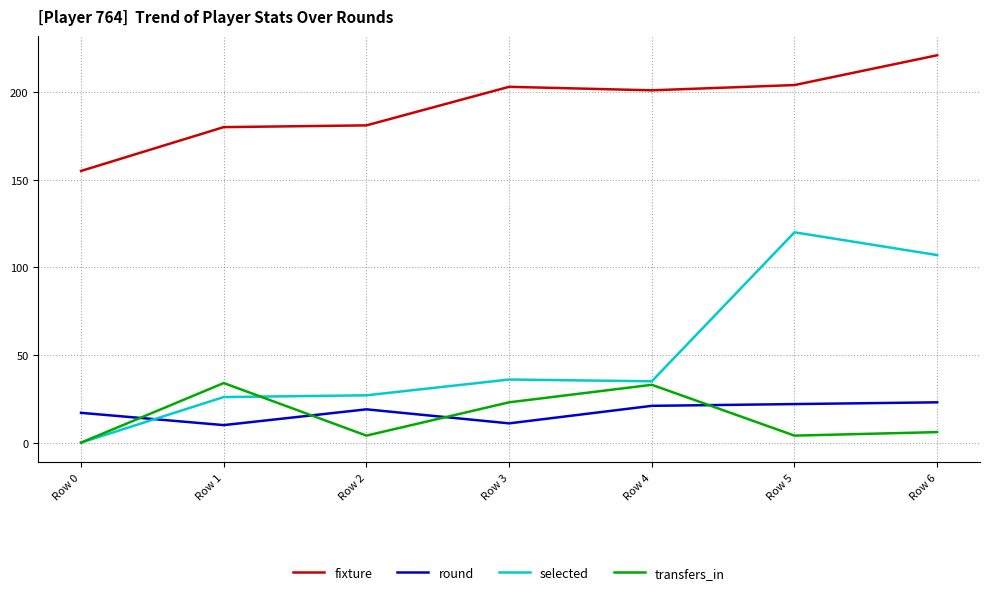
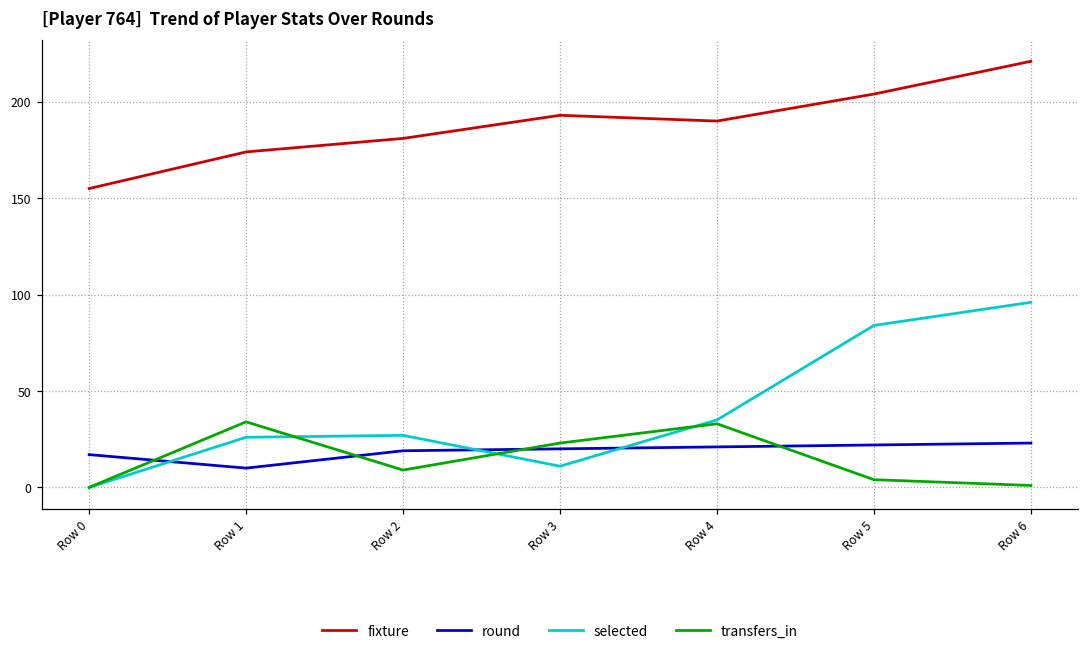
fixture, Row 1: 180 -> 174
transfers_in, Row 2: 4 -> 9
fixture, Row 3: 203 -> 193
round, Row 3: 11 -> 20
selected, Row 3: 36 -> 11
fixture, Row 4: 201 -> 190
selected, Row 5: 120 -> 84
selected, Row 6: 107 -> 96
transfers_in, Row 6: 6 -> 1
